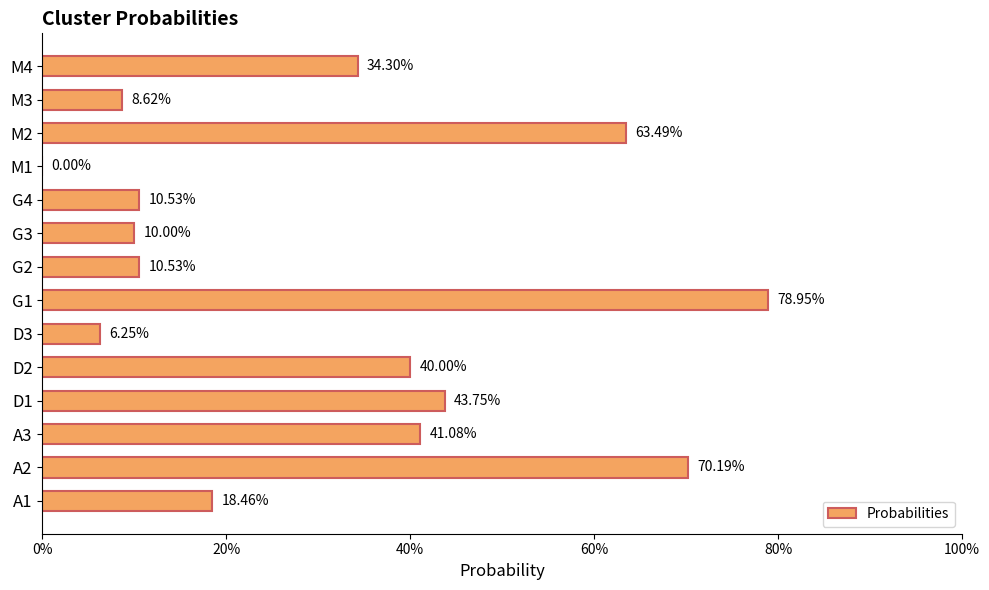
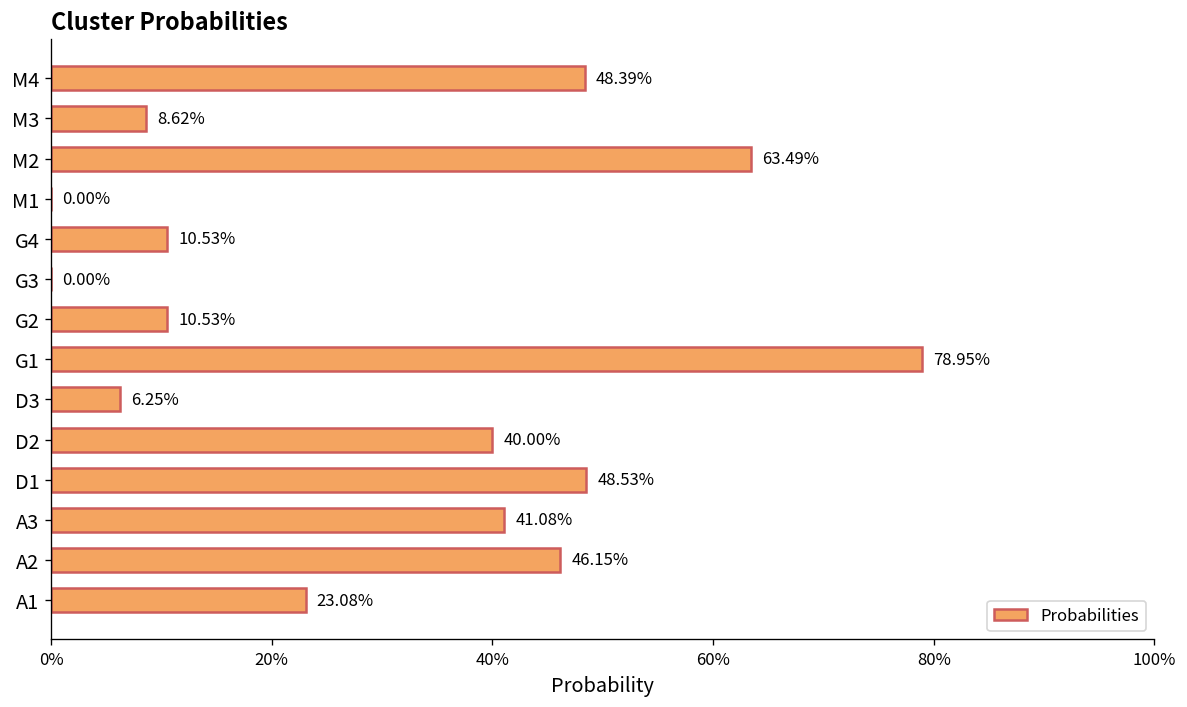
M4: 34.30% -> 48.39%
G3: 10.00% -> 0.00%
D1: 43.75% -> 48.53%
A2: 70.19% -> 46.15%
A1: 18.46% -> 23.08%
